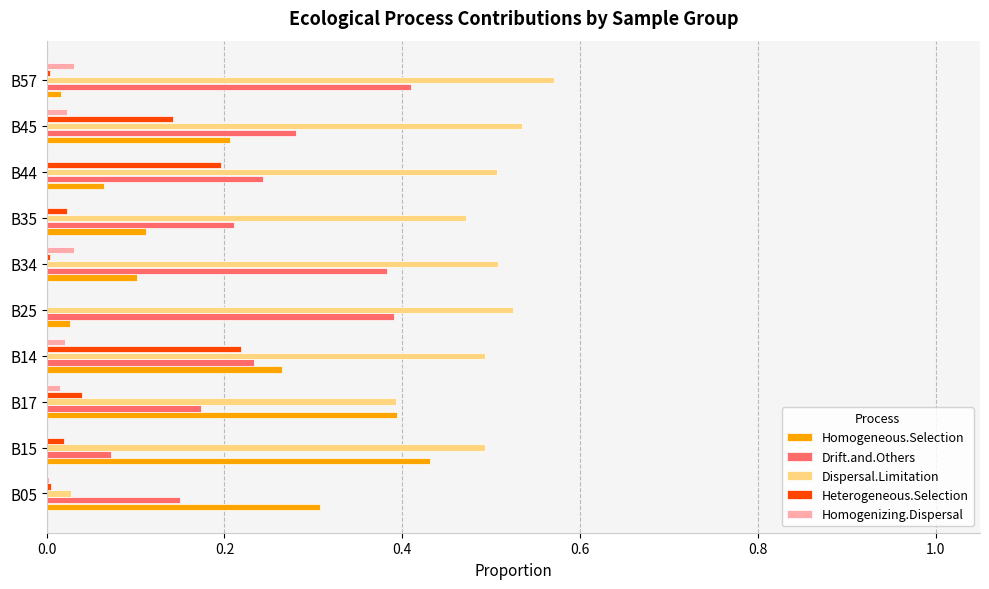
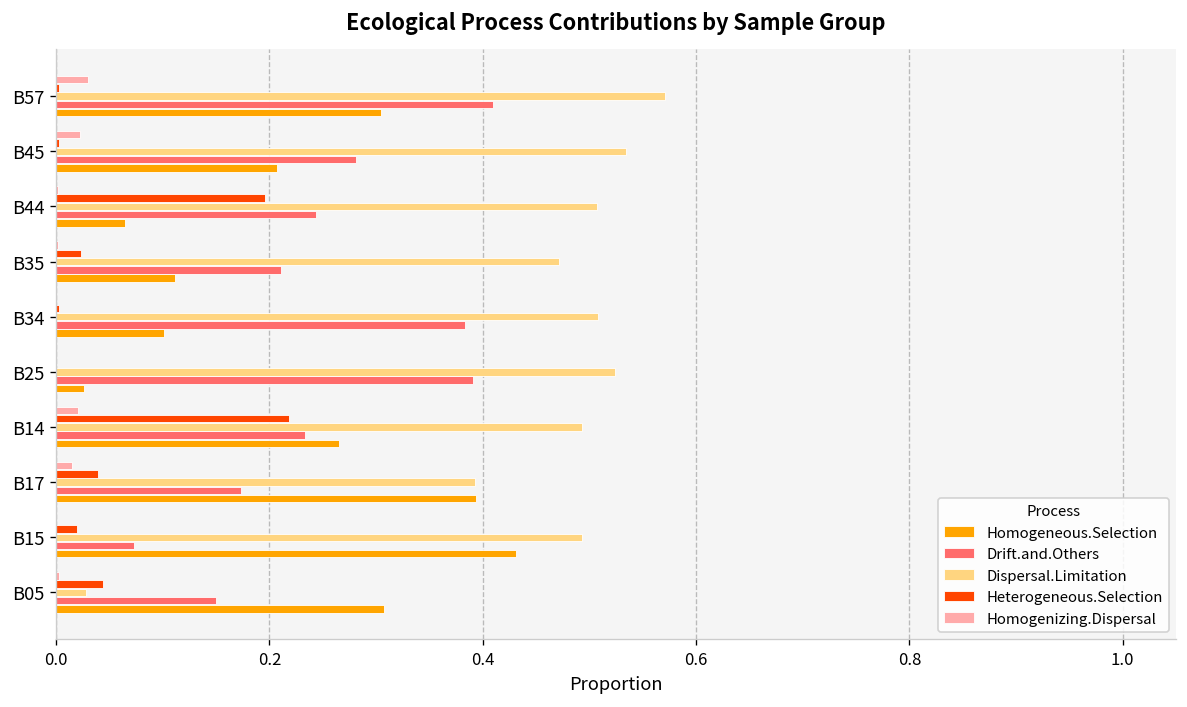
Homogeneous.Selection, B57: 0.02 -> 0.30
Heterogeneous.Selection, B45: 0.14 -> 0.00
Homogenizing.Dispersal, B34: 0.03 -> 0.00
Heterogeneous.Selection, B05: 0.00 -> 0.04
